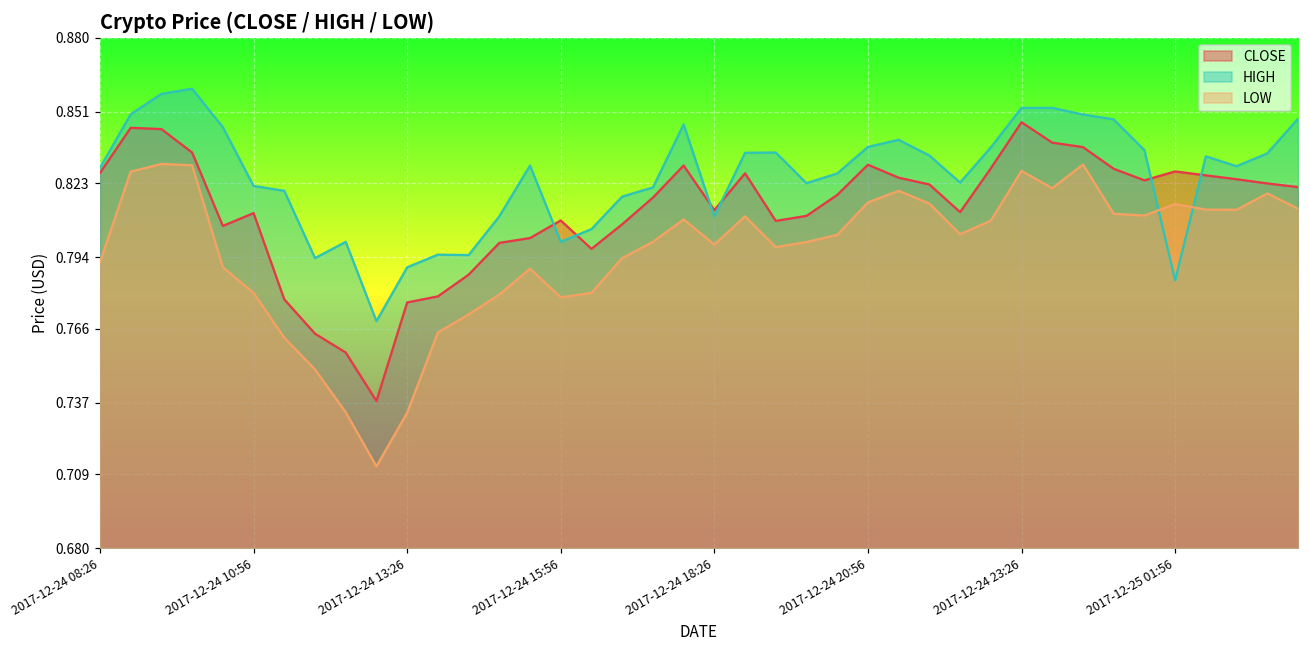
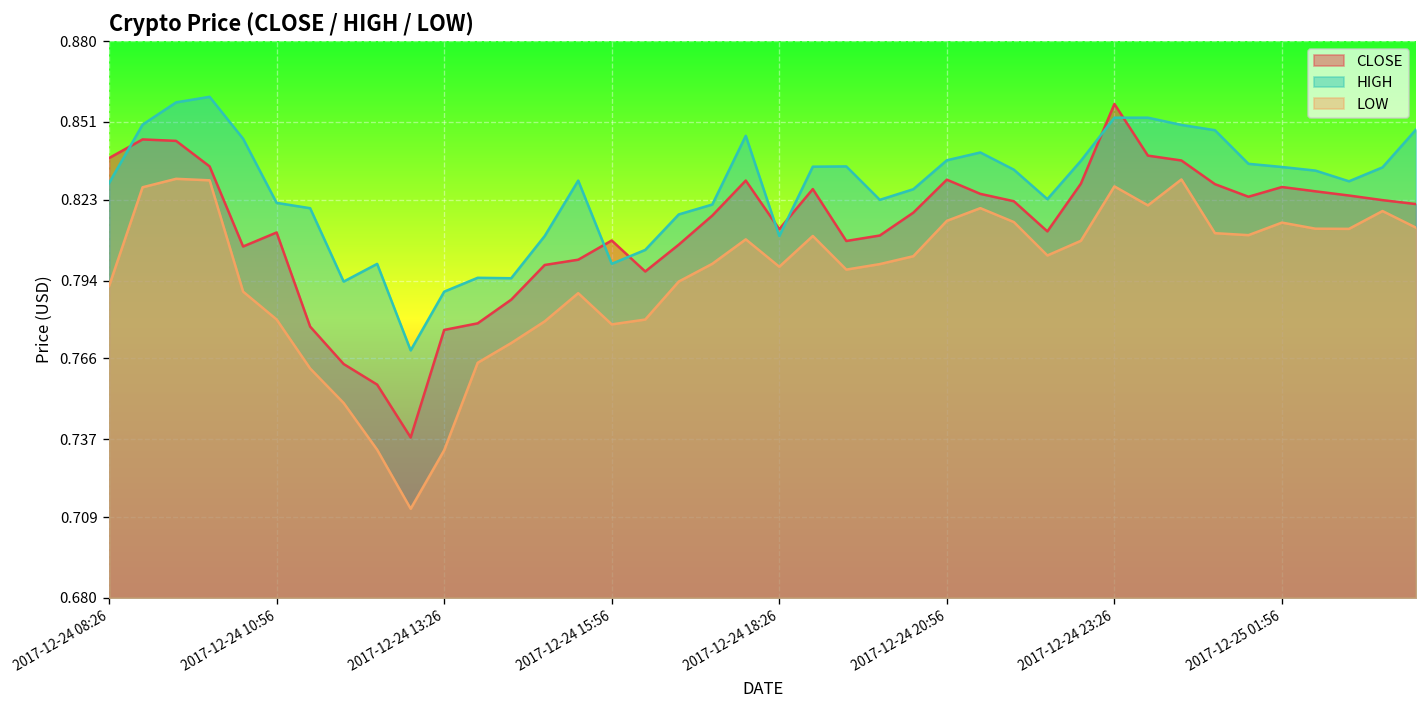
CLOSE, 2017-12-24 08:26: 0.827 -> 0.838
CLOSE, 2017-12-24 23:26: 0.847 -> 0.857
HIGH, 2017-12-25 01:56: 0.785 -> 0.835
